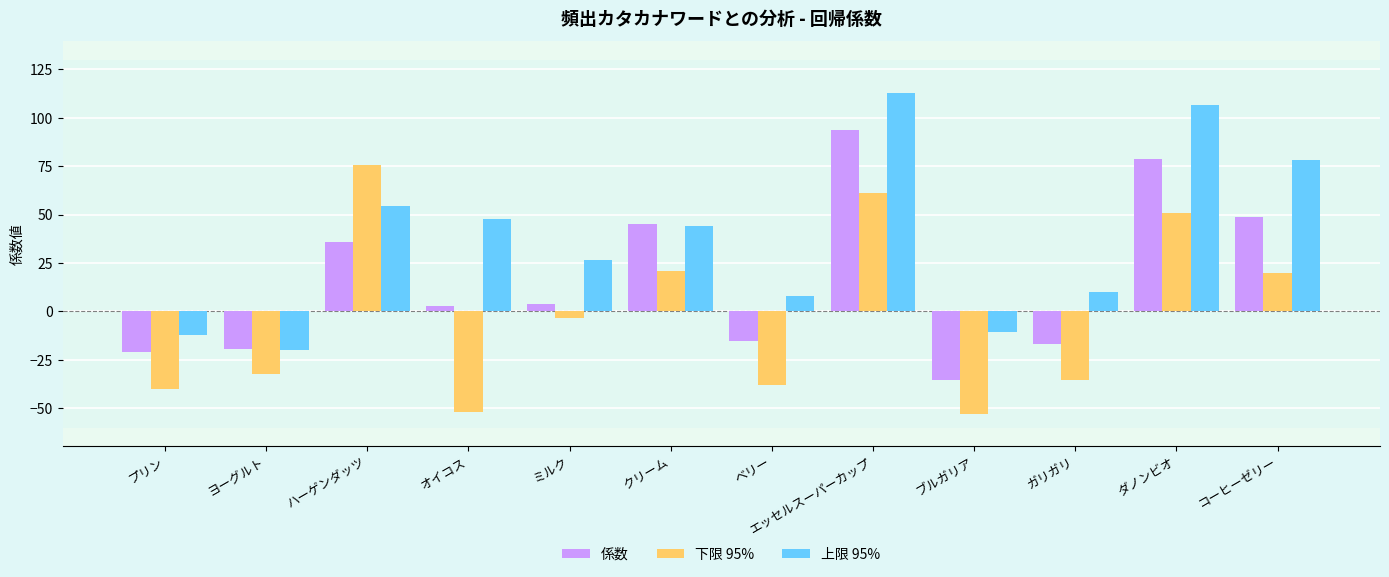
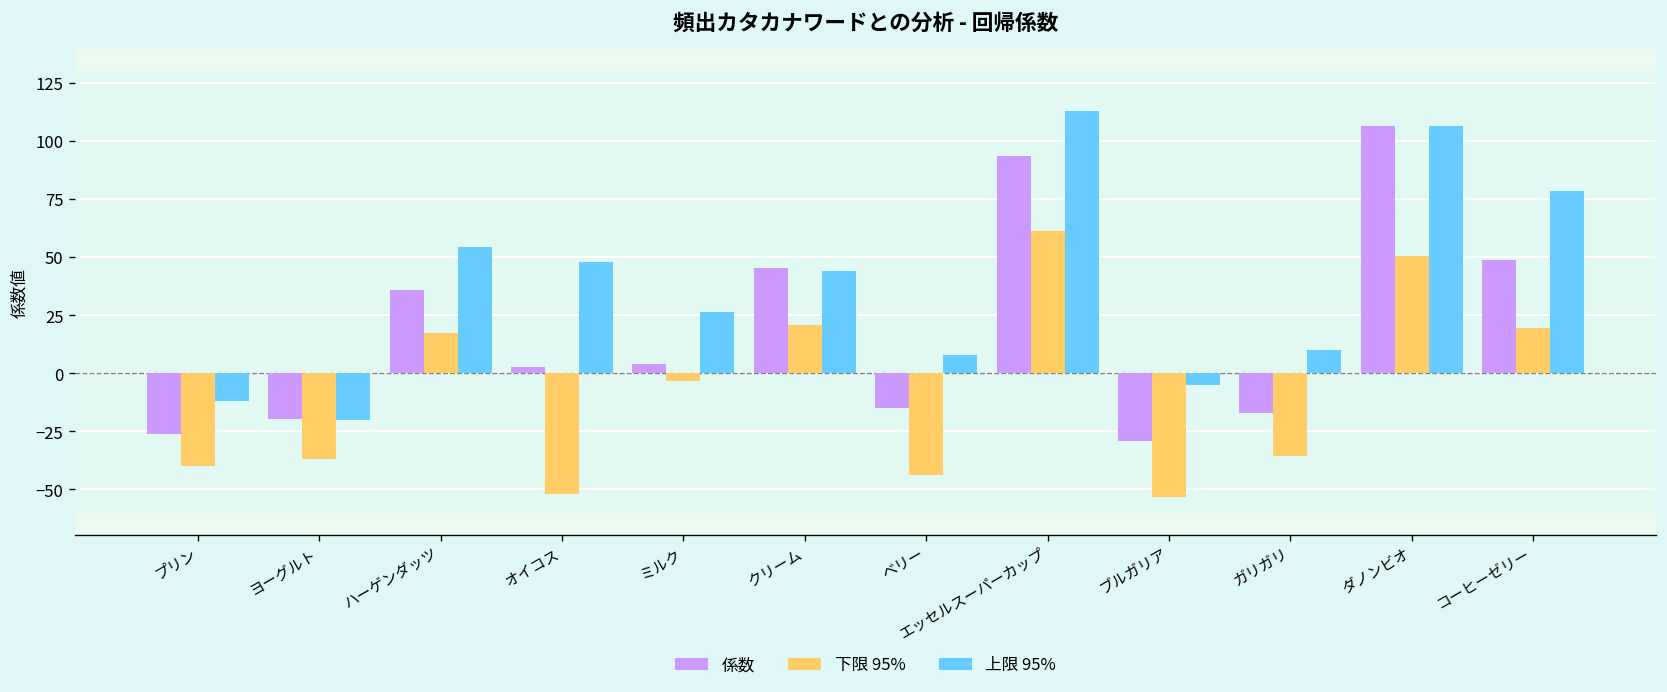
係数, プリン: -21 -> -26
下限 95%, ヨーグルト: -33 -> -37
下限 95%, ハーゲンダッツ: 75 -> 17
下限 95%, ベリー: -38 -> -44
係数, ブルガリア: -35 -> -29
上限 95%, ブルガリア: -11 -> -5
係数, ダノンビオ: 79 -> 106
